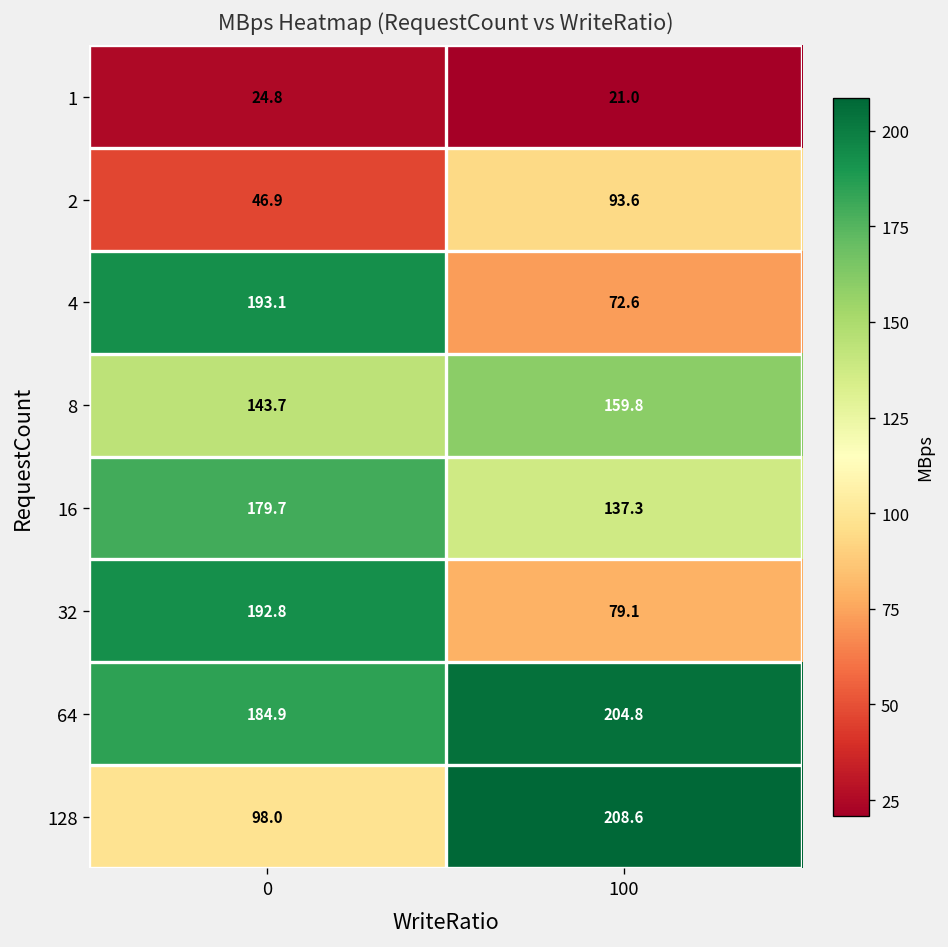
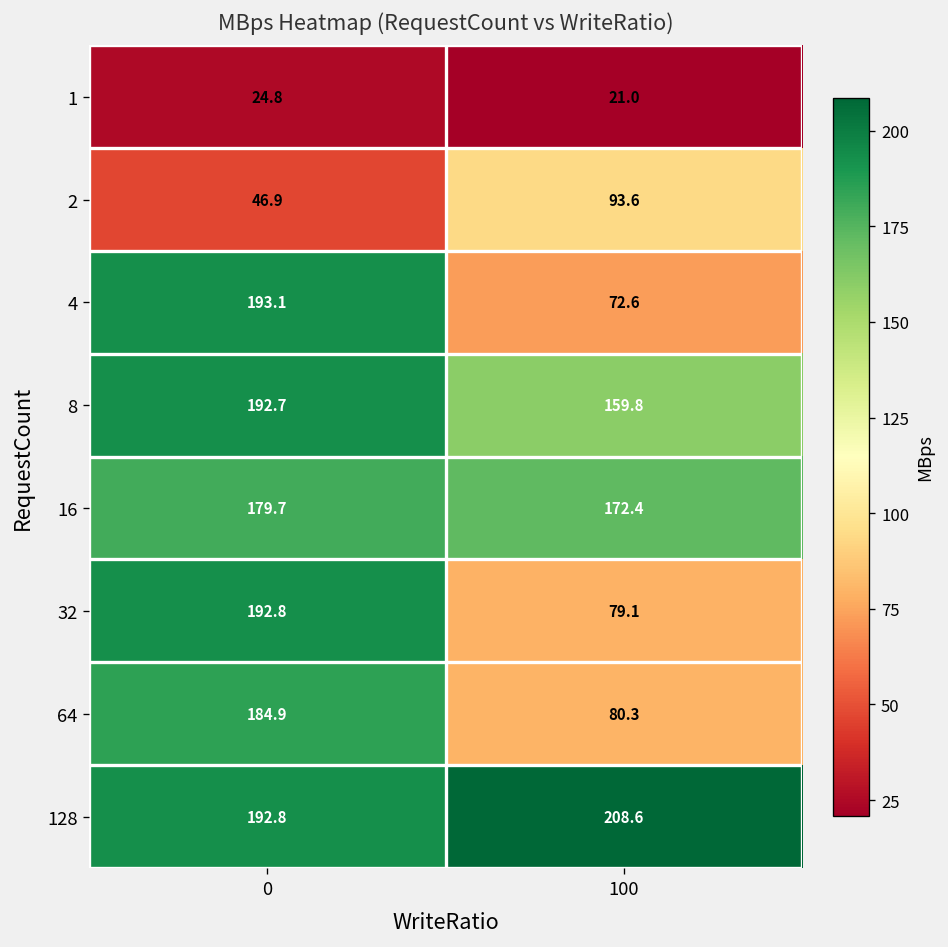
8, 0: 143.7 -> 192.7
16, 100: 137.3 -> 172.4
64, 100: 204.8 -> 80.3
128, 0: 98.0 -> 192.8
